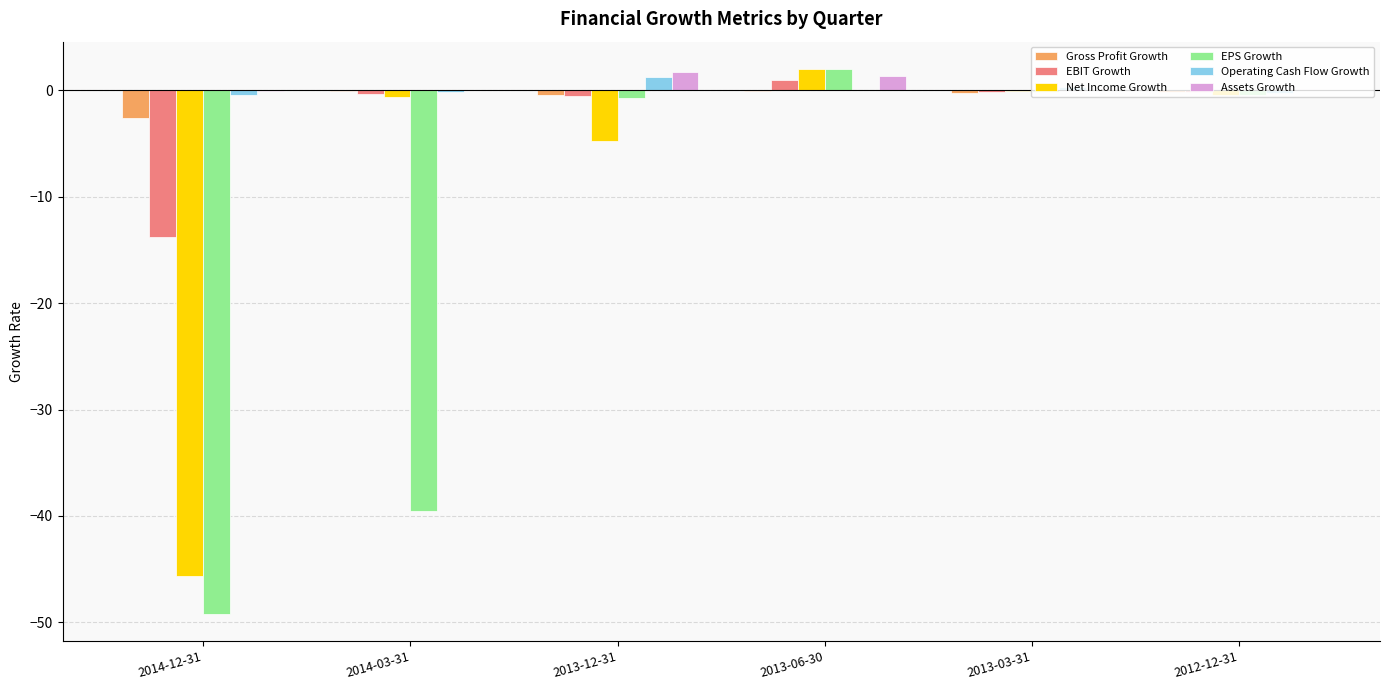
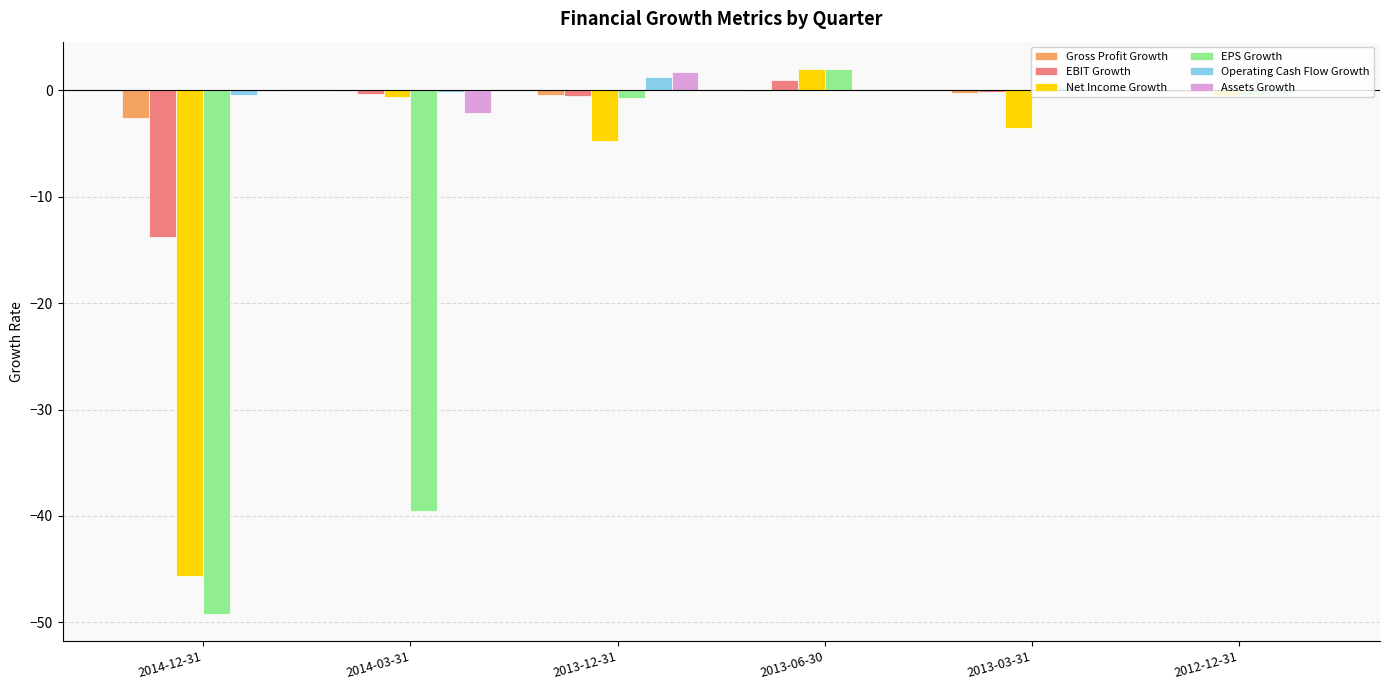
Assets Growth, 2014-03-31: 0.0 -> -2.1
Assets Growth, 2013-06-30: 1.4 -> 0.1
Net Income Growth, 2013-03-31: -0.1 -> -3.5
